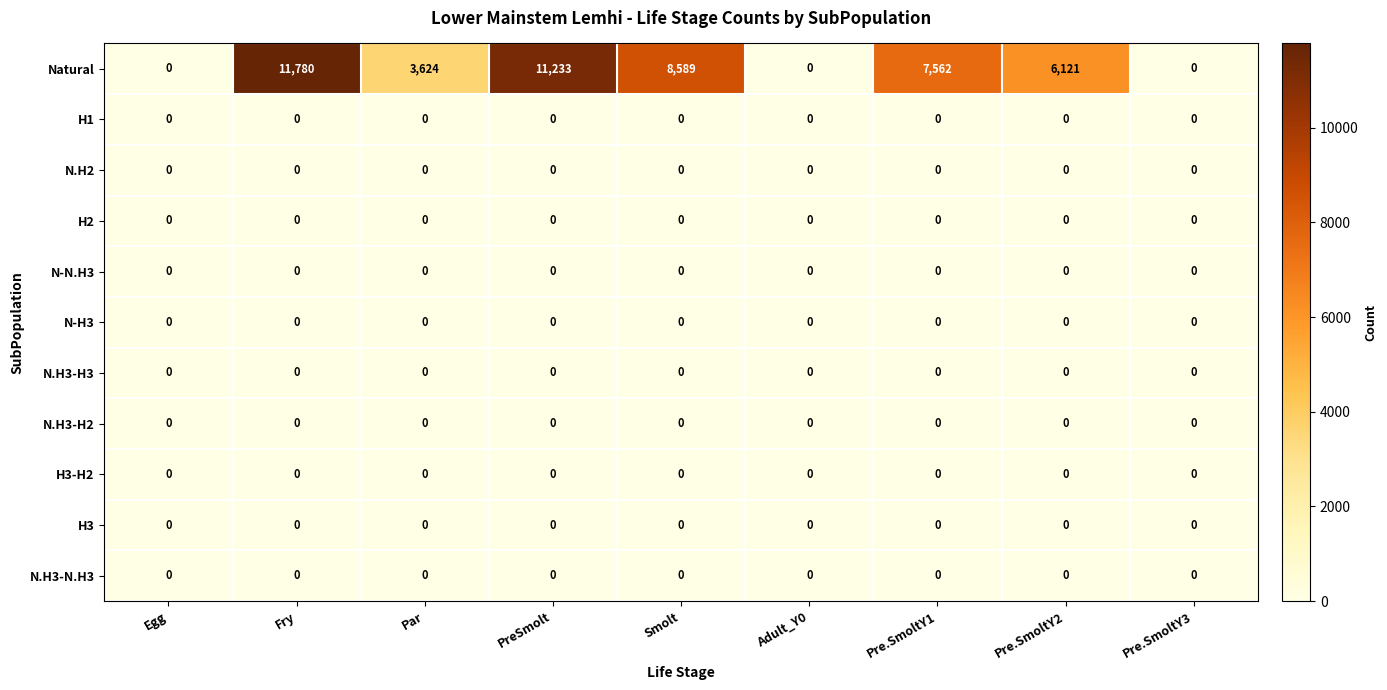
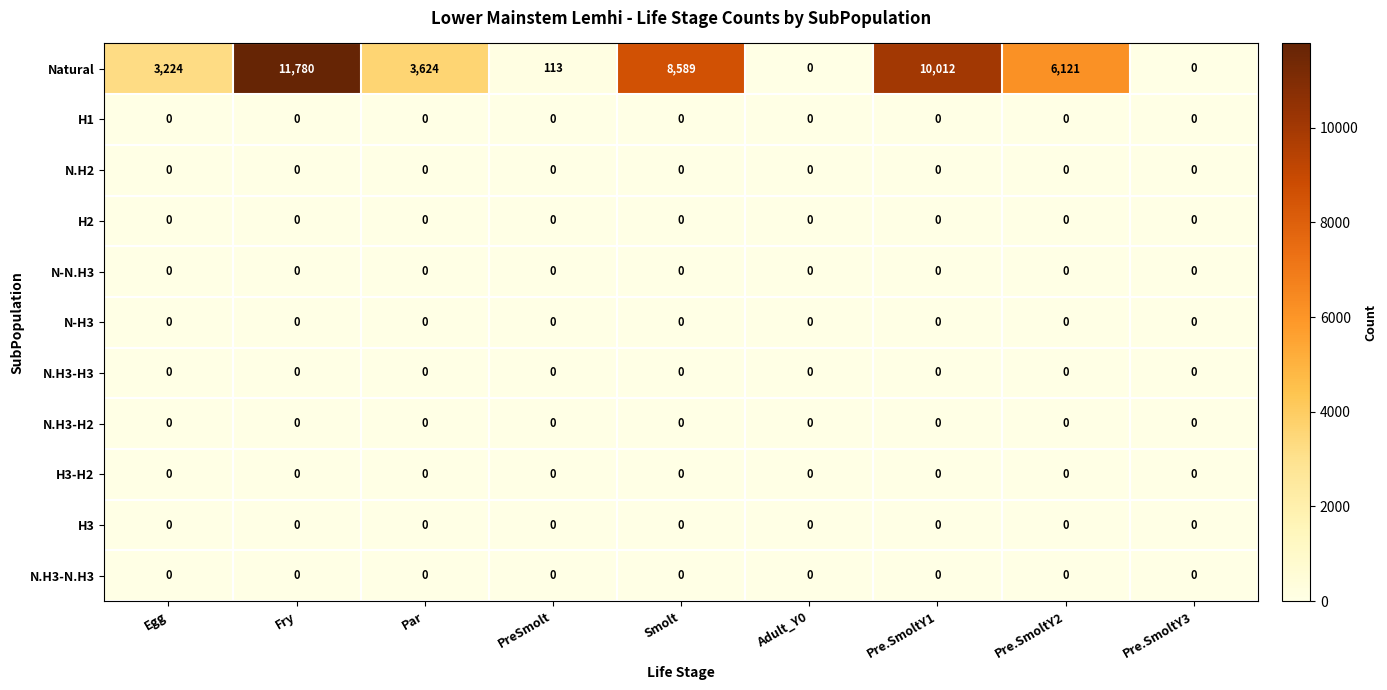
Natural, Egg: 0 -> 3,224
Natural, PreSmolt: 11,233 -> 113
Natural, Pre.SmoltY1: 7,562 -> 10,012
